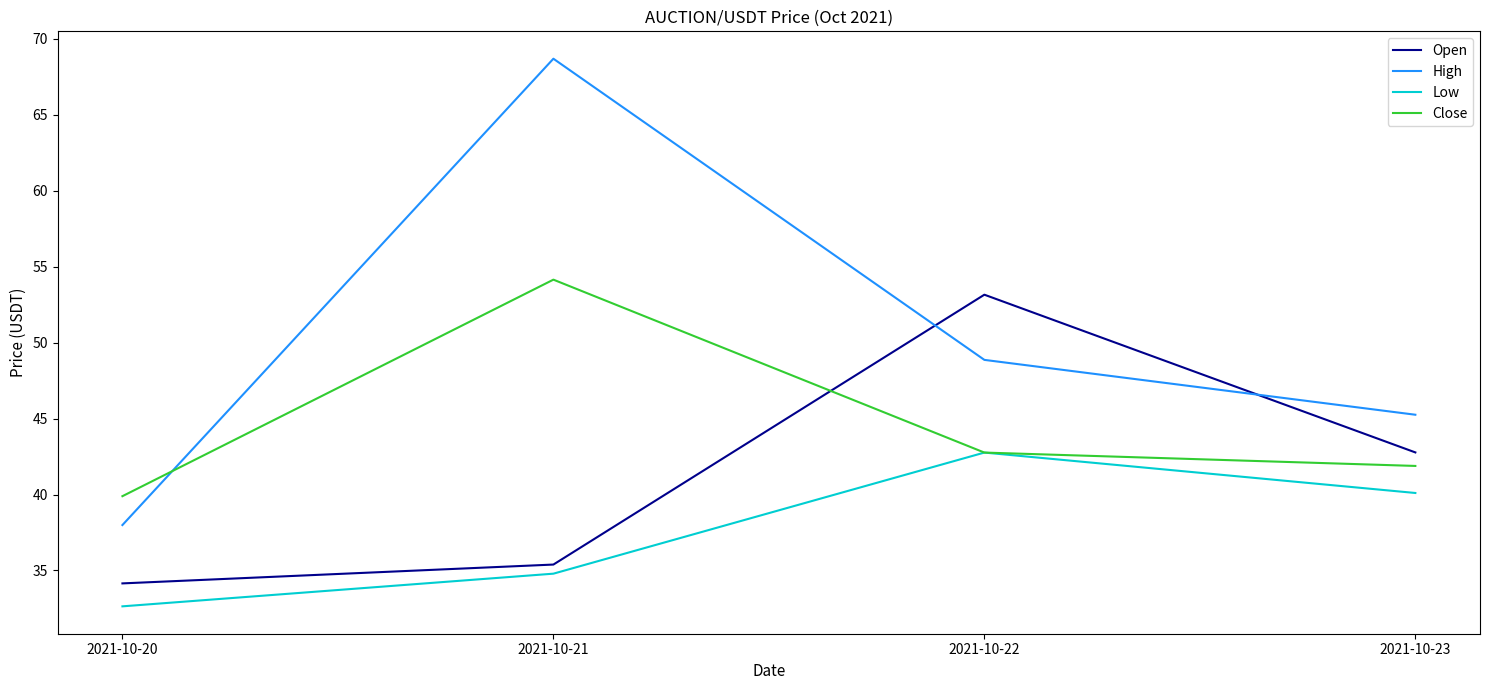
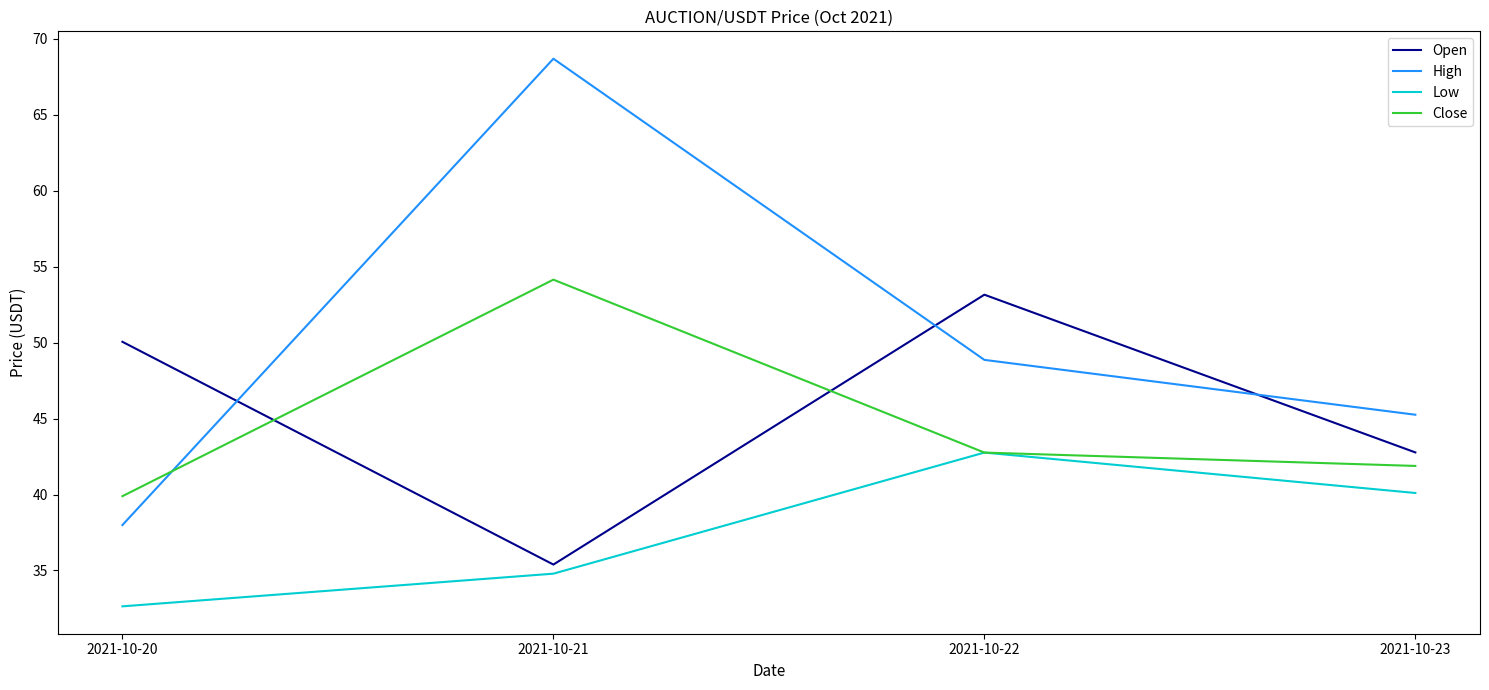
Open, 2021-10-20: 34.2 -> 50.1
